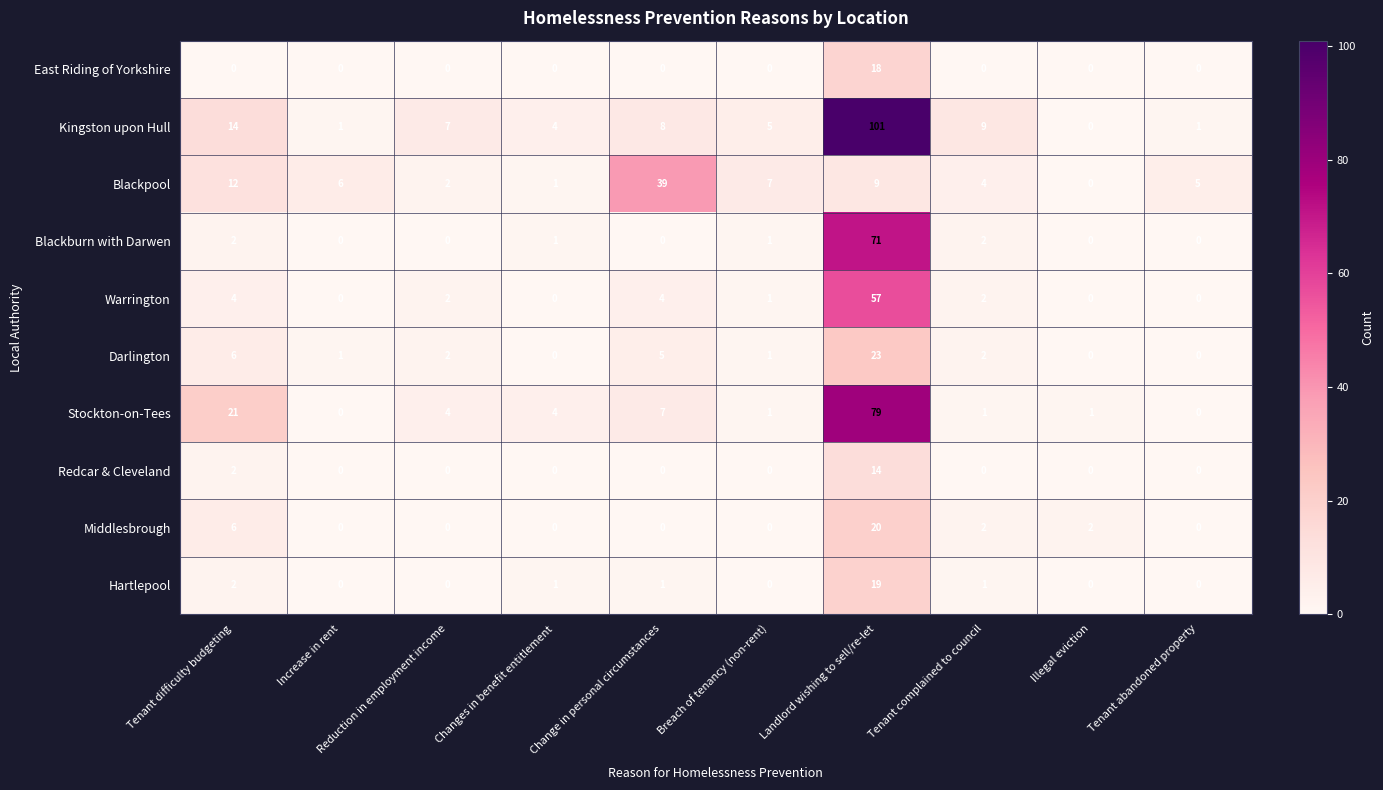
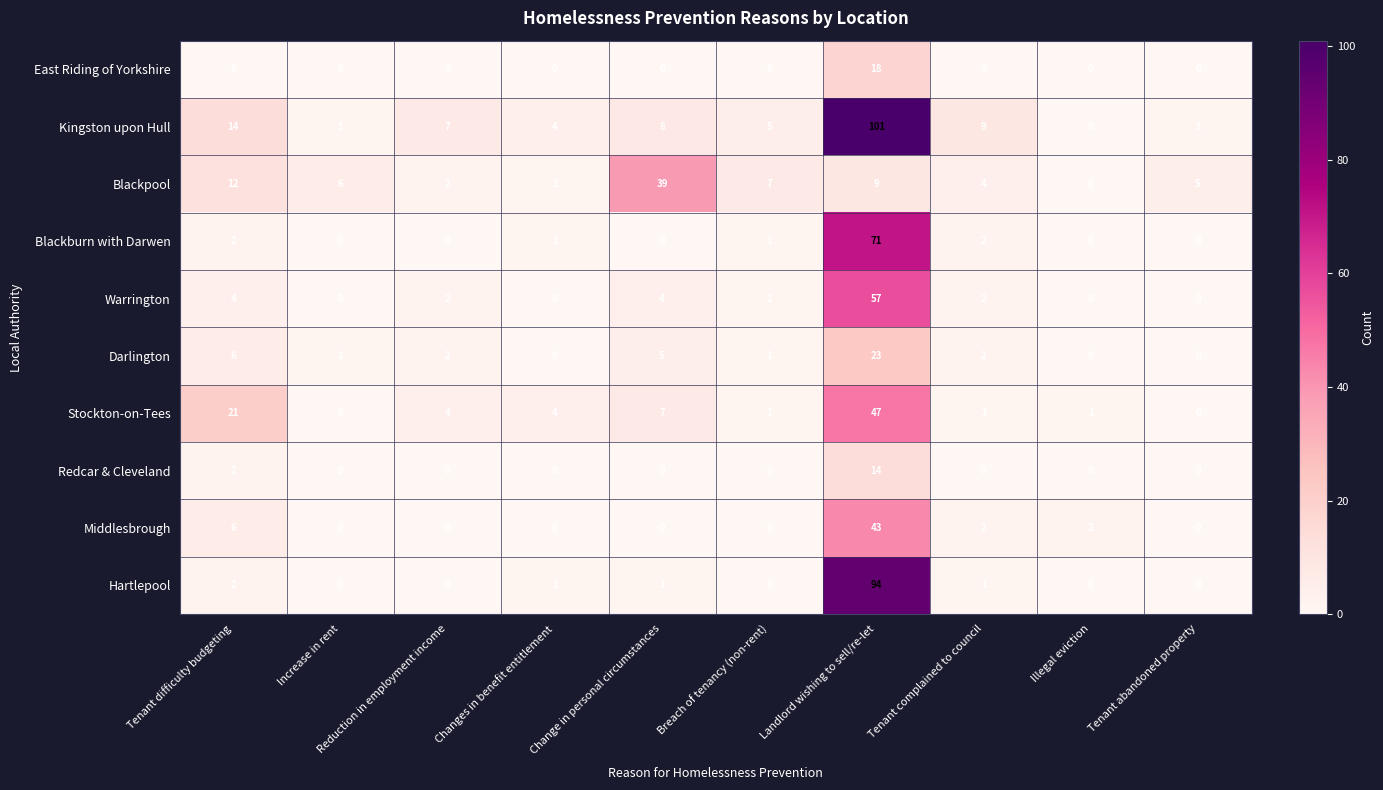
Stockton-on-Tees, Landlord wishing to sell/re-let: 79 -> 47
Middlesbrough, Landlord wishing to sell/re-let: 20 -> 43
Hartlepool, Landlord wishing to sell/re-let: 19 -> 94
